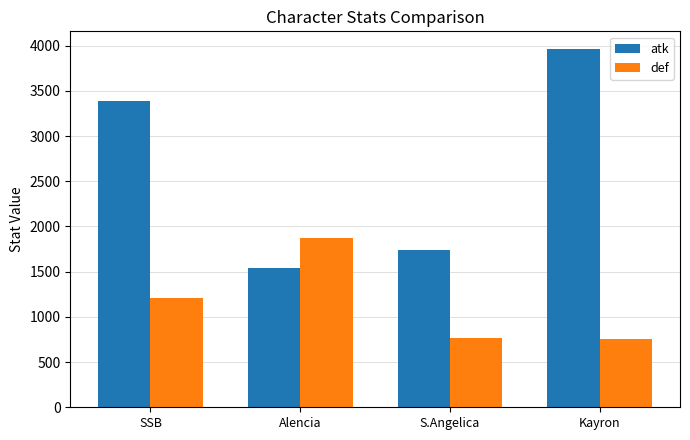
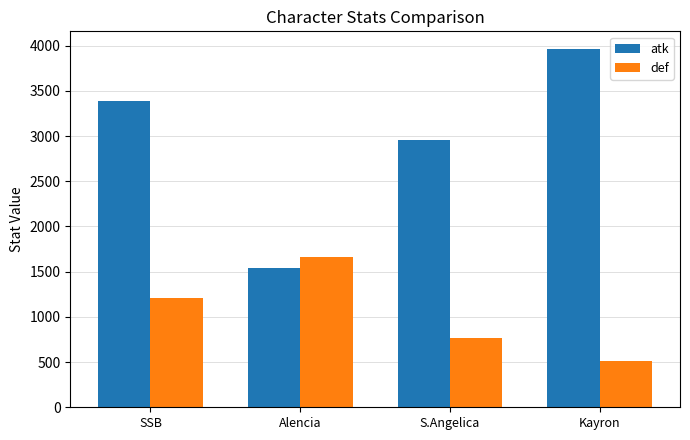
def, Alencia: 1900 -> 1700
atk, S.Angelica: 1700 -> 3000
def, Kayron: 800 -> 500
